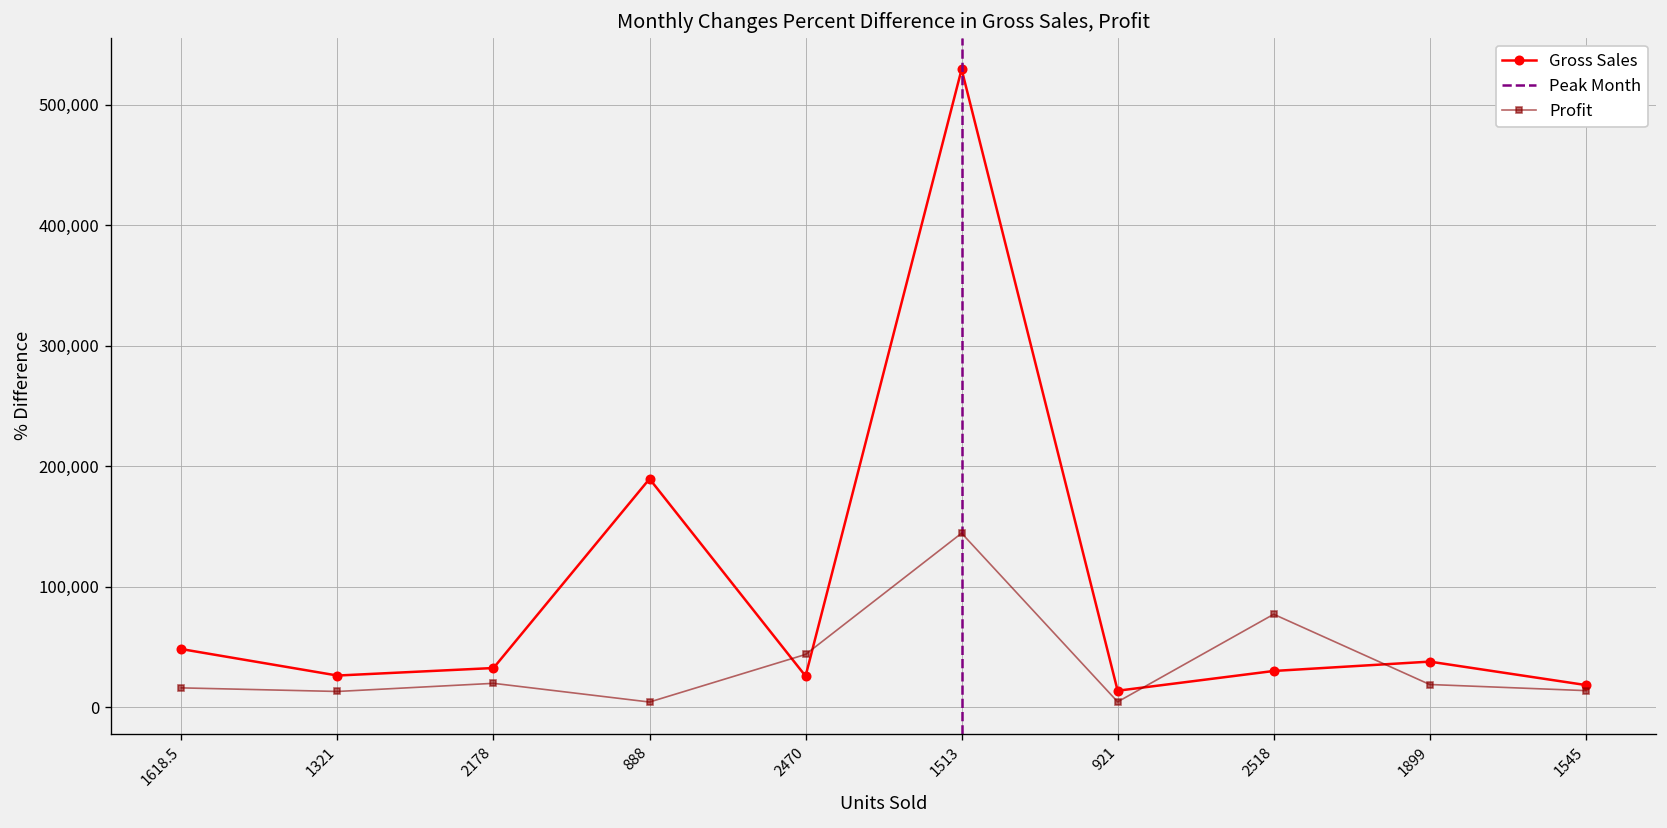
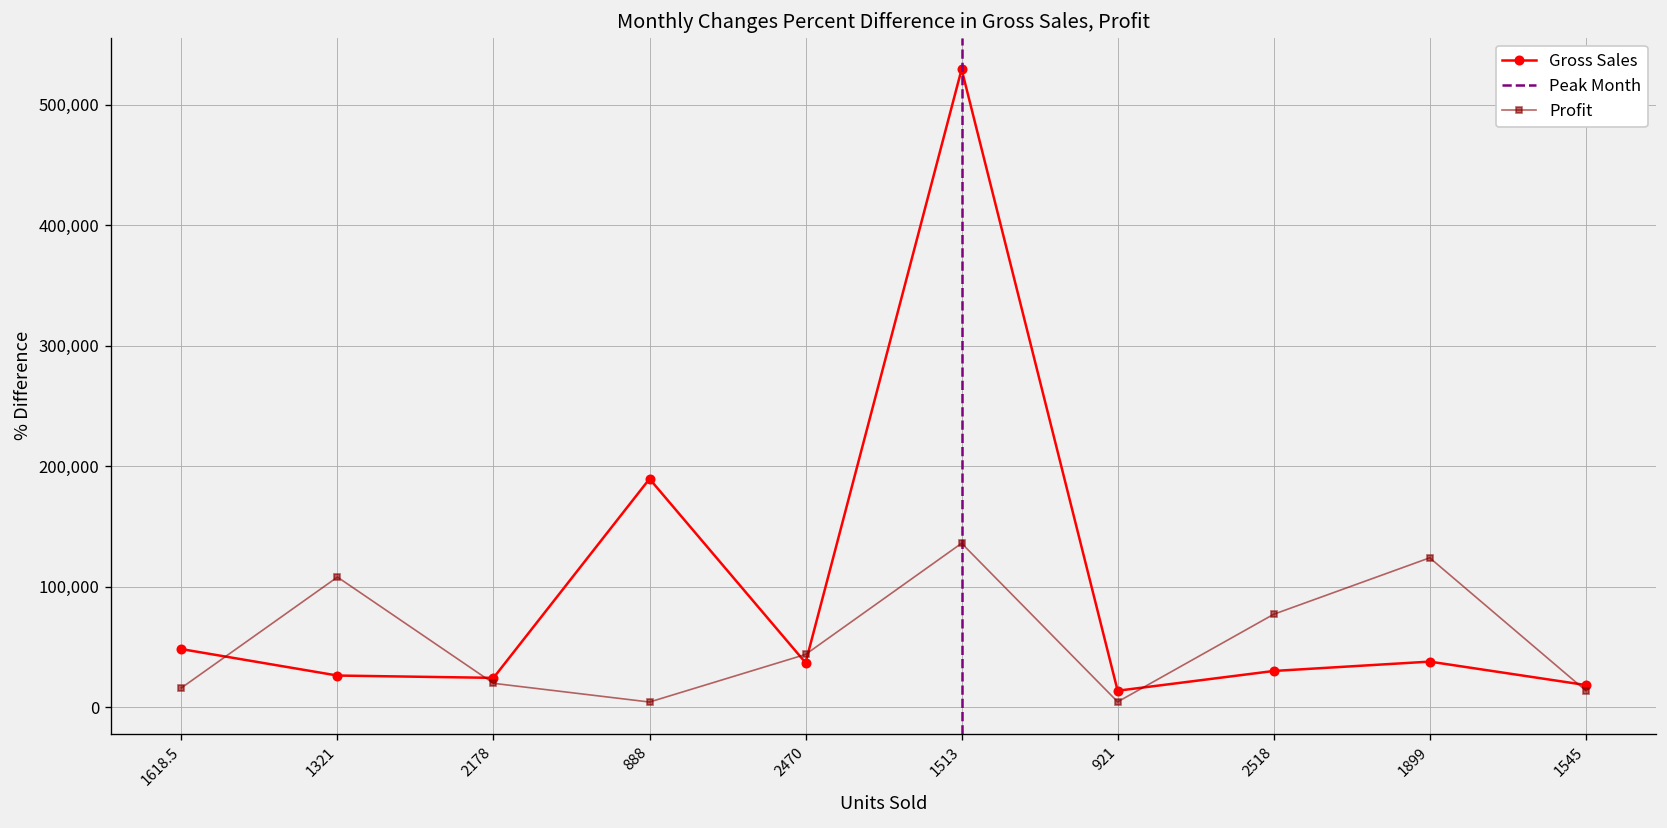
Profit, 1321: 13,000 -> 108,000
Gross Sales, 2178: 33,000 -> 25,000
Gross Sales, 2470: 26,000 -> 37,000
Profit, 1513: 145,000 -> 136,000
Profit, 1899: 19,000 -> 124,000
